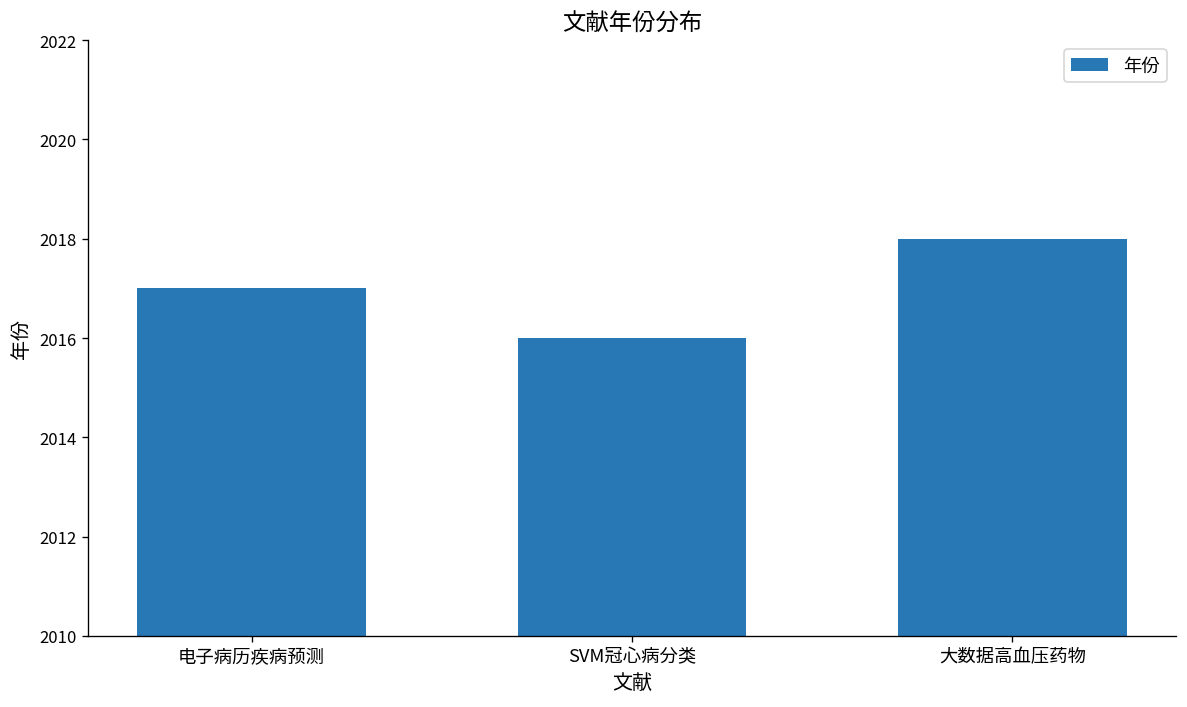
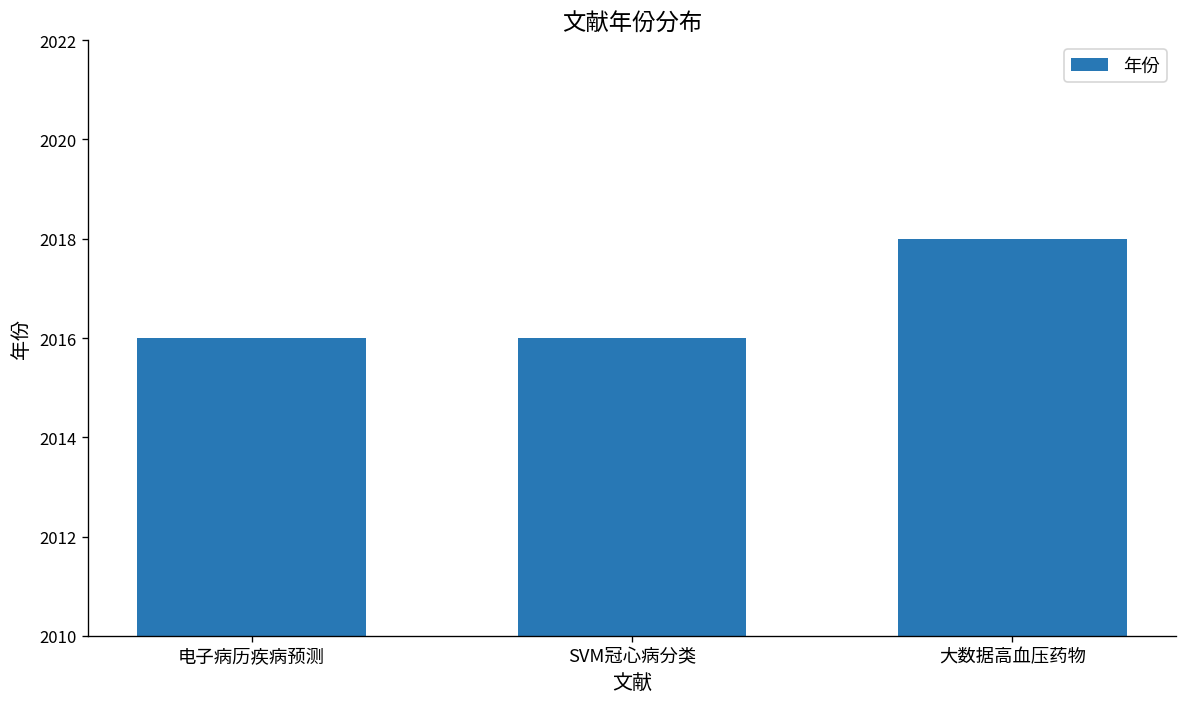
电子病历疾病预测: 2017 -> 2016
